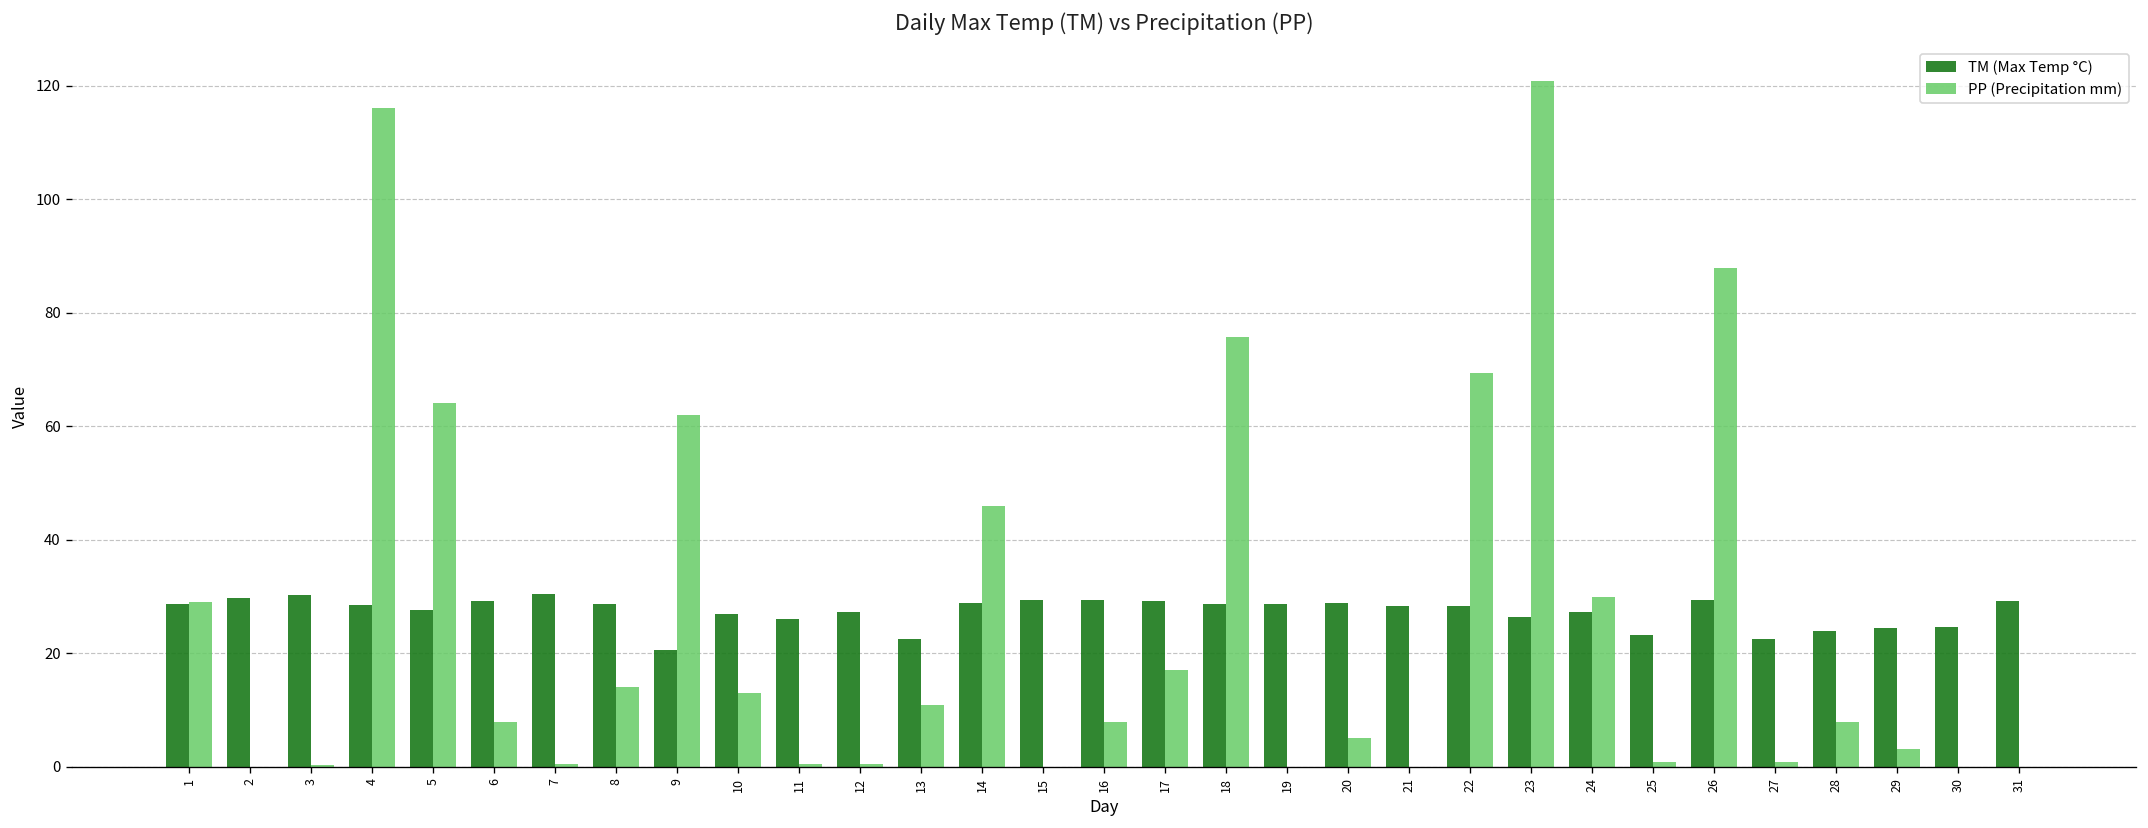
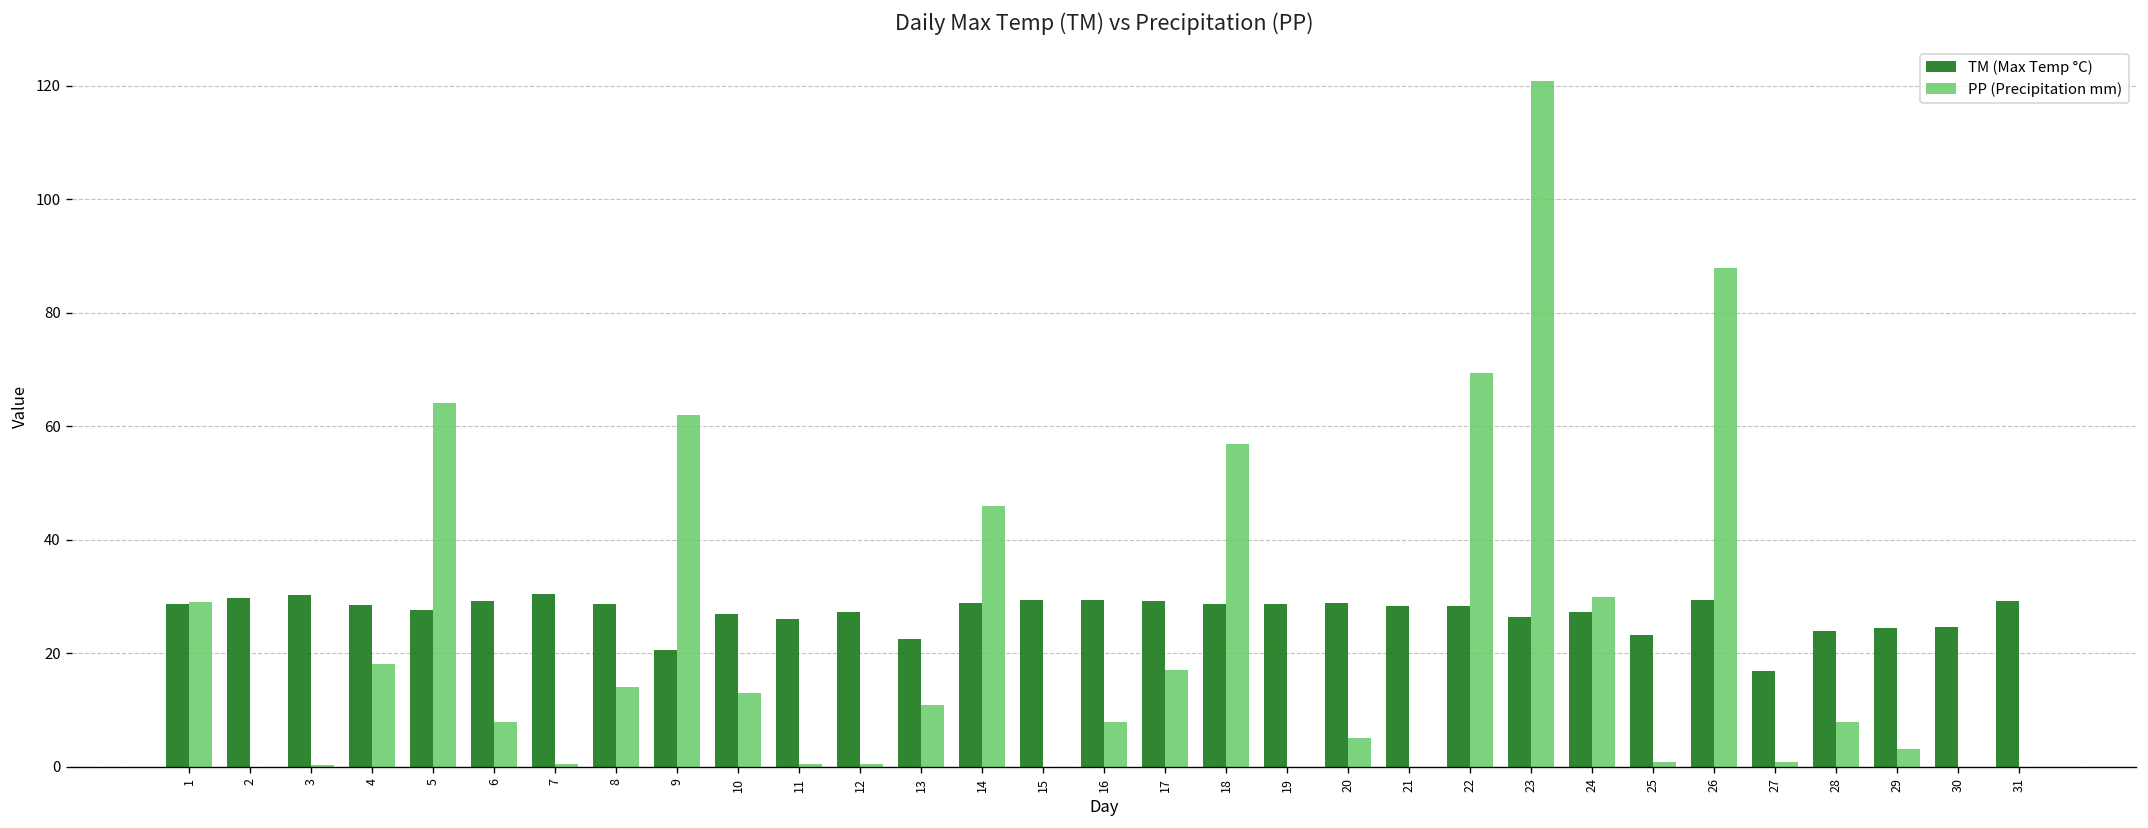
PP (Precipitation mm), 4: 116 -> 18
PP (Precipitation mm), 18: 76 -> 57
TM (Max Temp °C), 27: 23 -> 17
